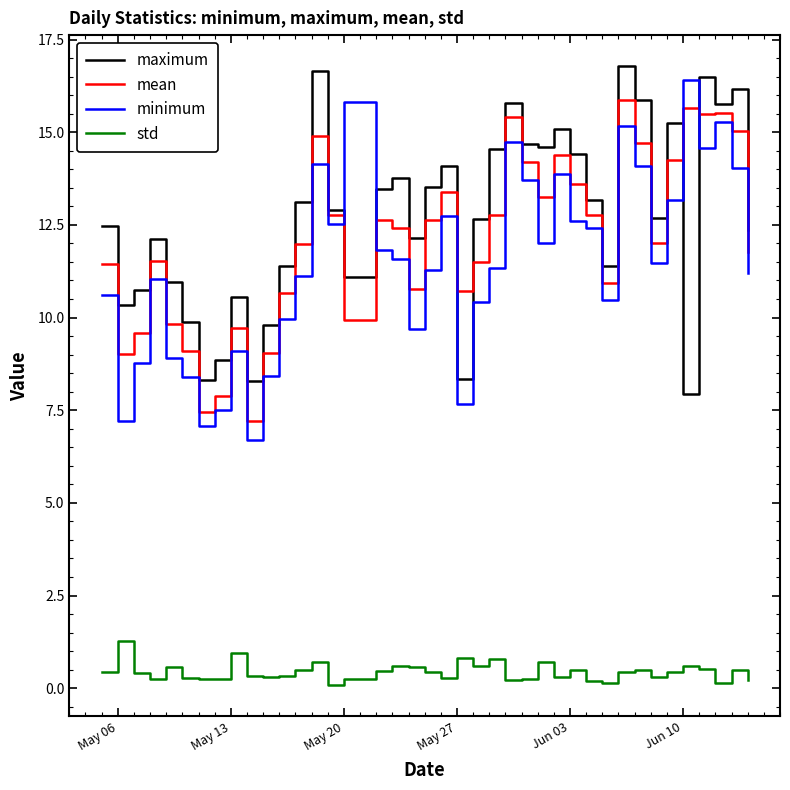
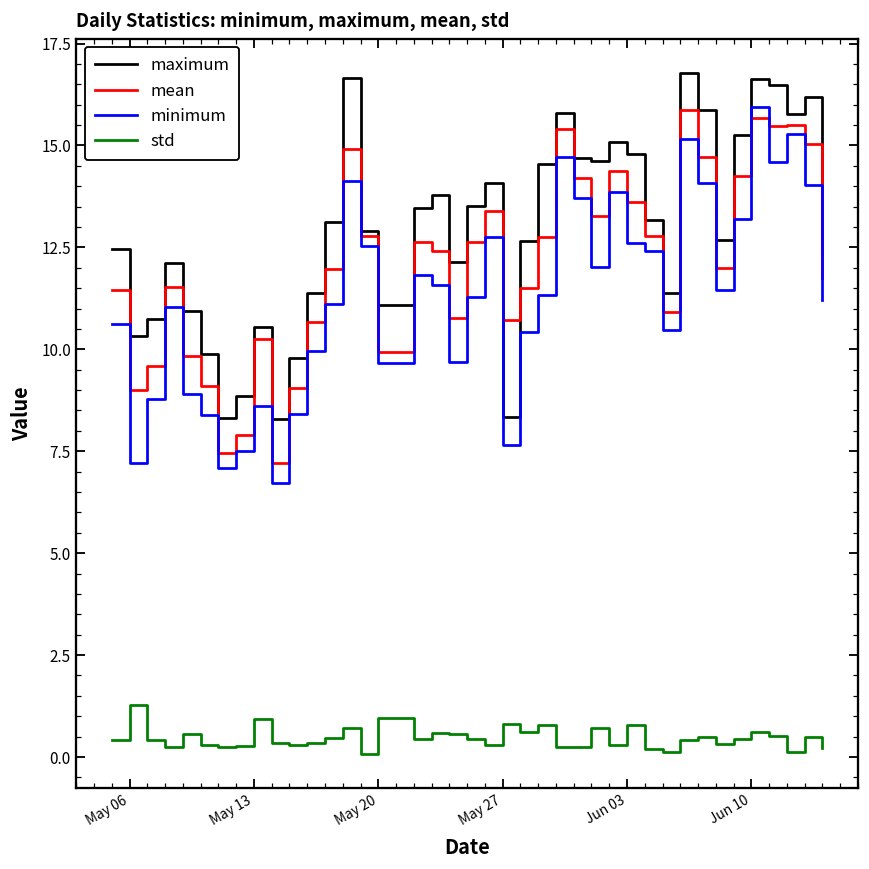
mean, May 13: 9.7 -> 10.2
minimum, May 13: 9.1 -> 8.6
minimum, May 20: 15.8 -> 9.7
std, May 20: 0.3 -> 1.0
maximum, Jun 03: 14.4 -> 14.8
std, Jun 03: 0.5 -> 0.8
maximum, Jun 10: 7.9 -> 16.6
minimum, Jun 10: 16.4 -> 16.0
